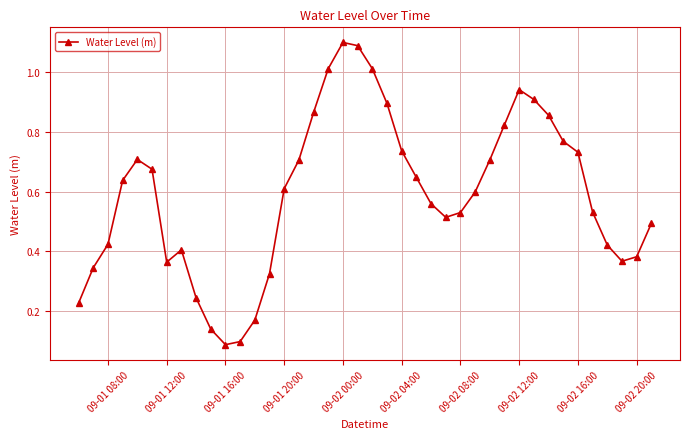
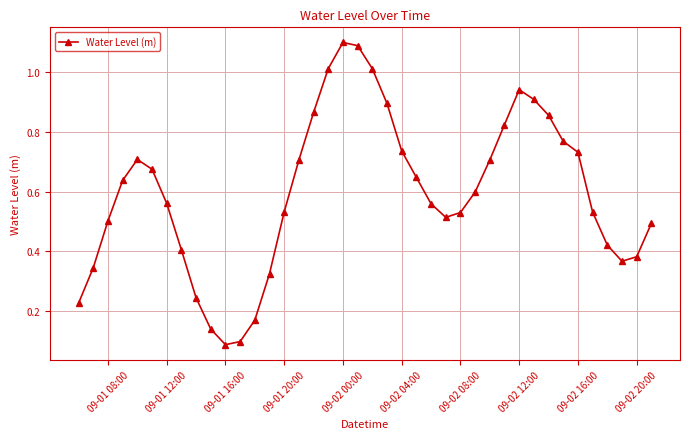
09-01 08:00: 0.42 -> 0.50
09-01 12:00: 0.36 -> 0.56
09-01 20:00: 0.61 -> 0.53
